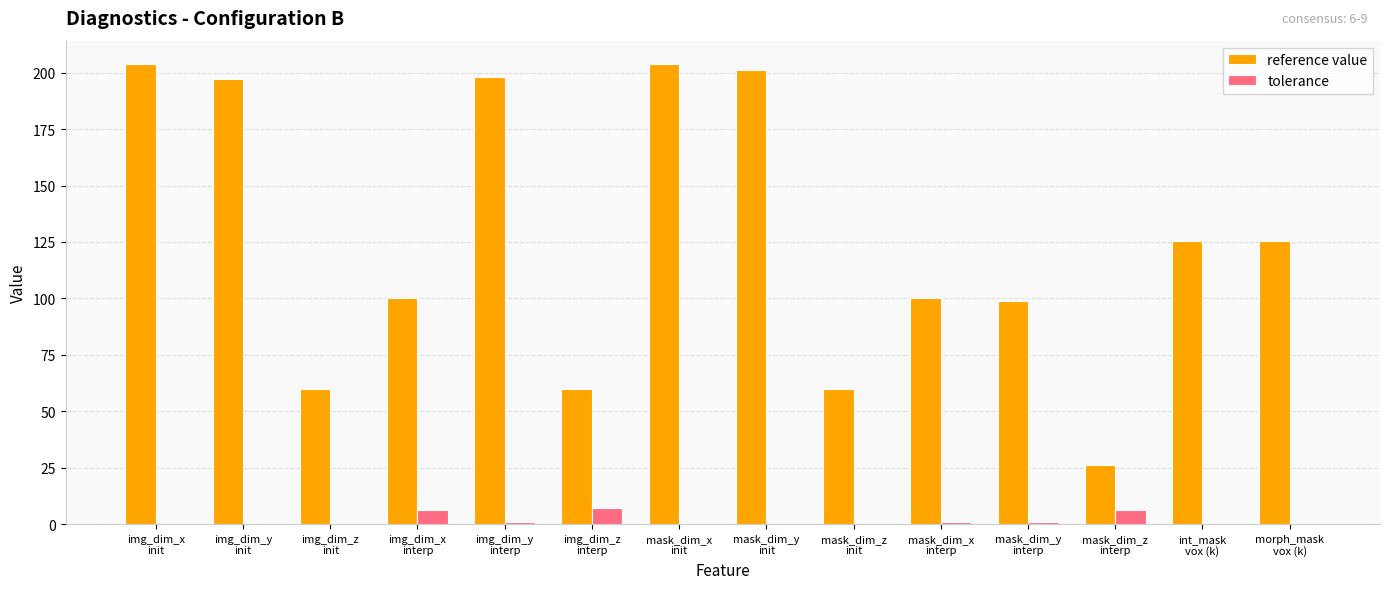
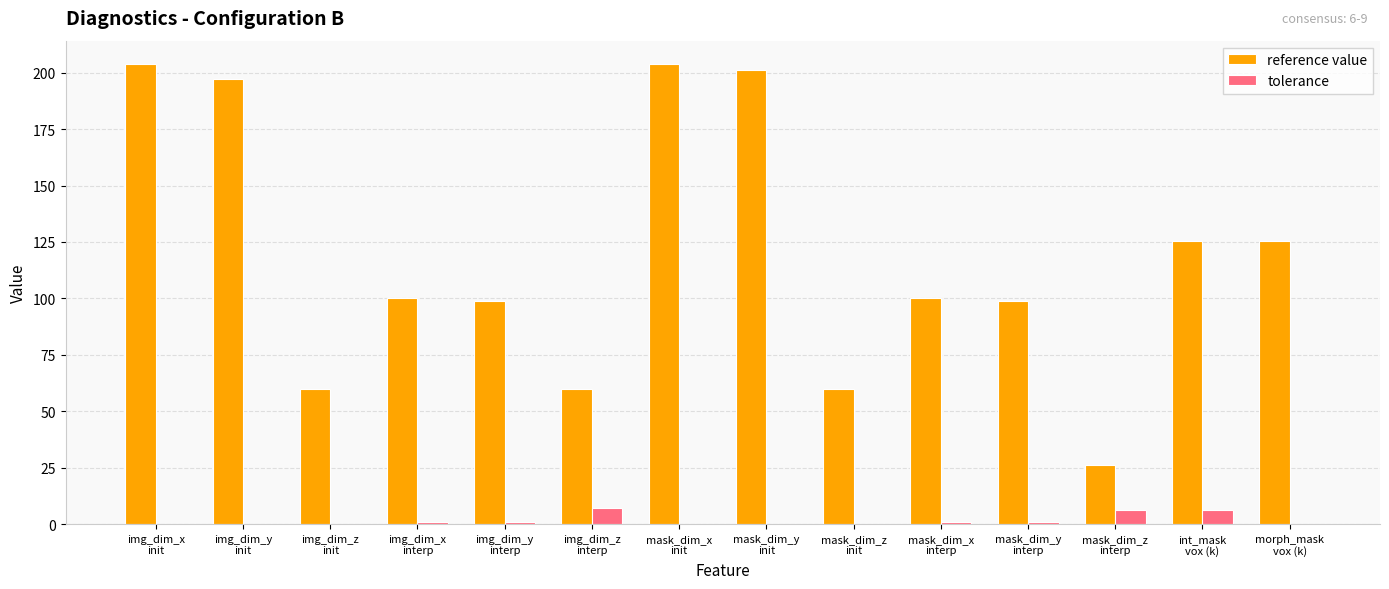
tolerance, img_dim_x interp: 6 -> 1
reference value, img_dim_y interp: 198 -> 99
tolerance, int_mask vox (k): 0 -> 6
